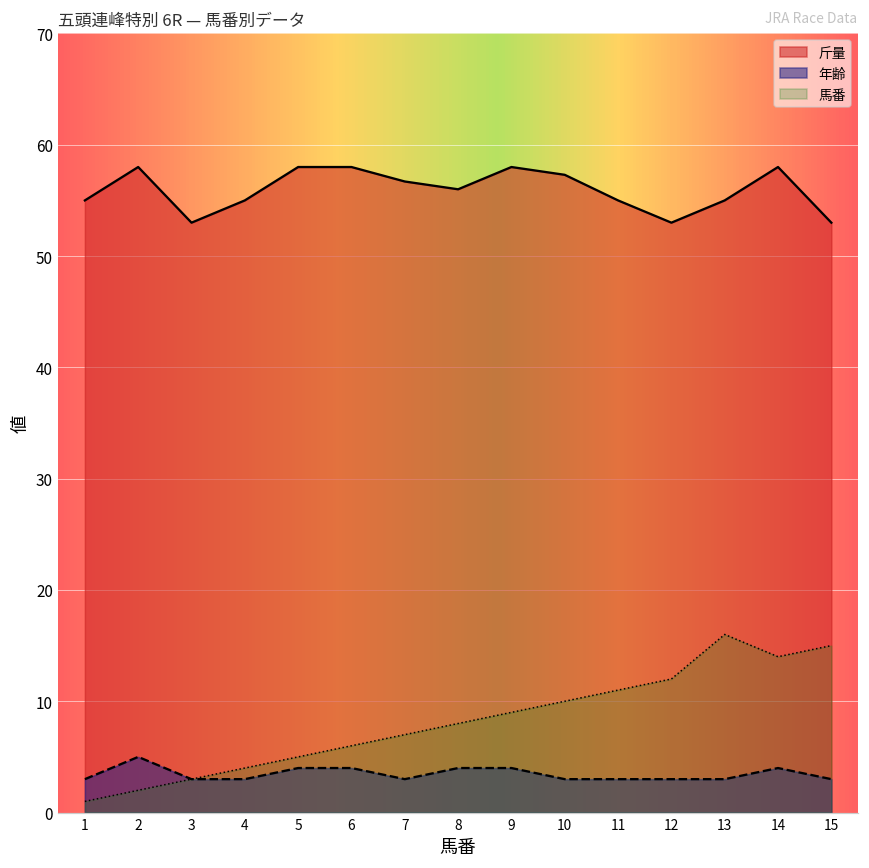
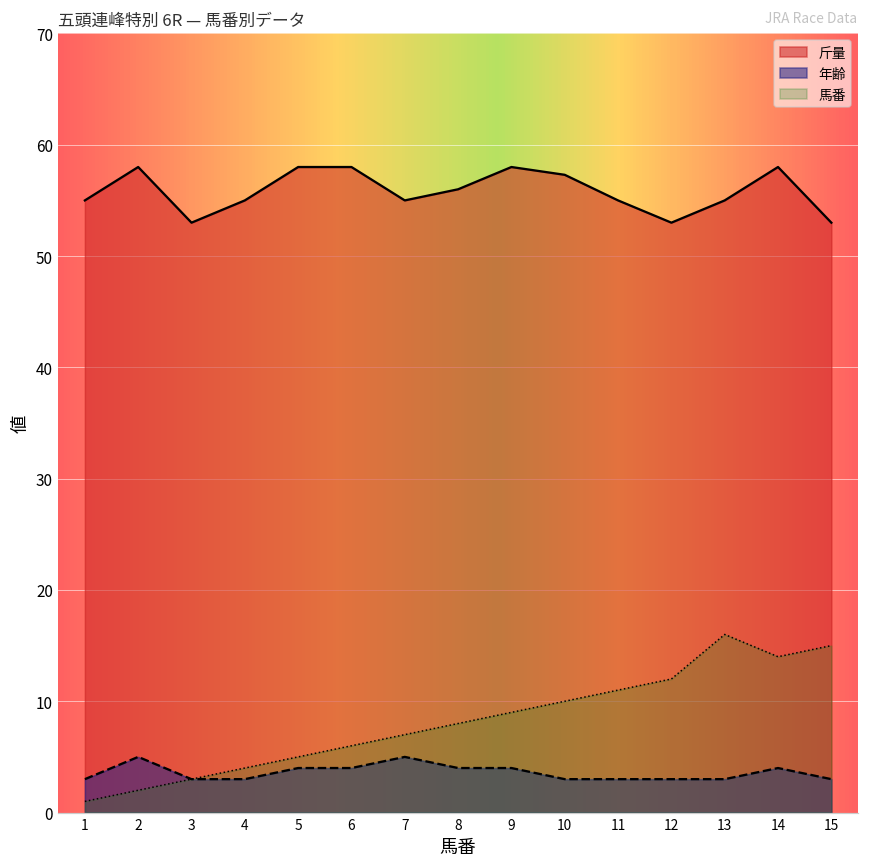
斤量, 7: 56.7 -> 55.0
年齢, 7: 3 -> 5
